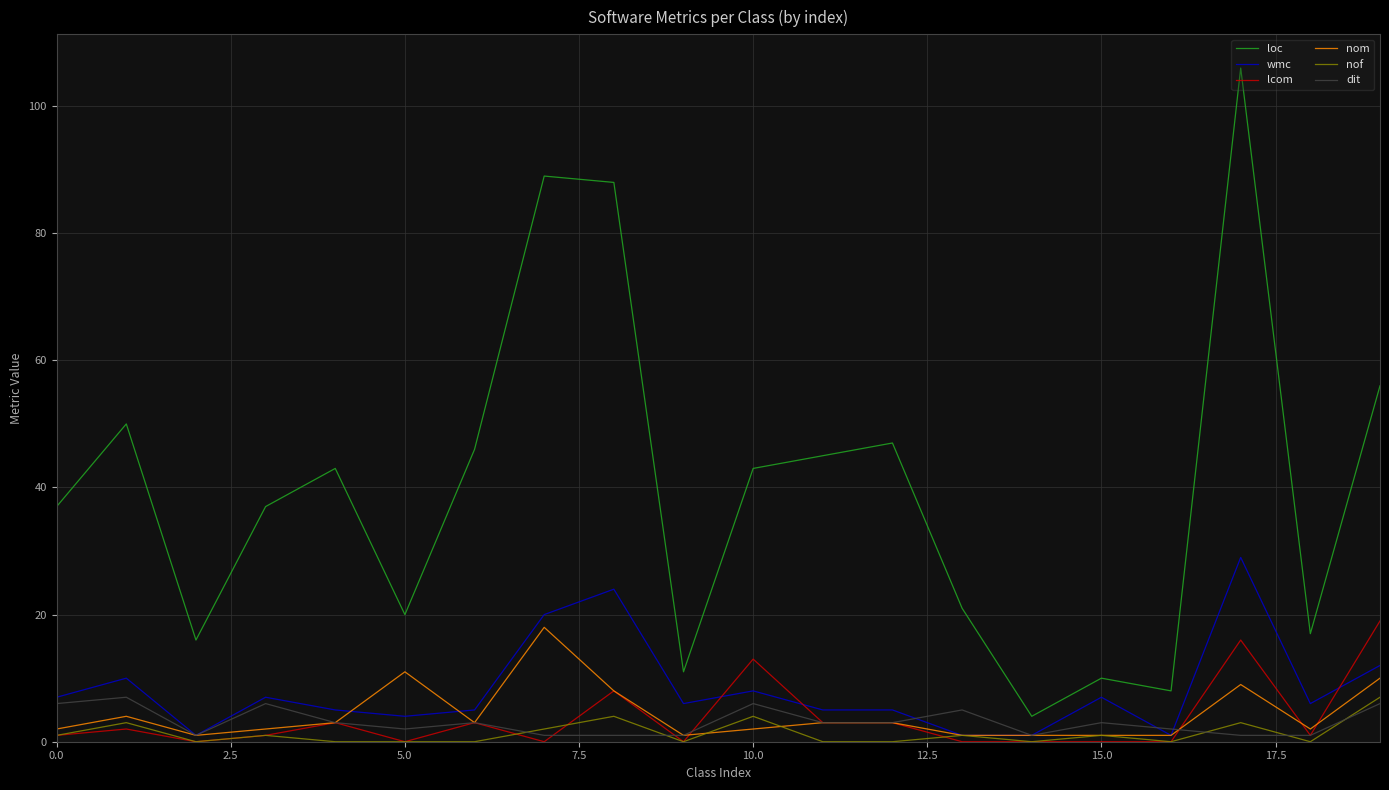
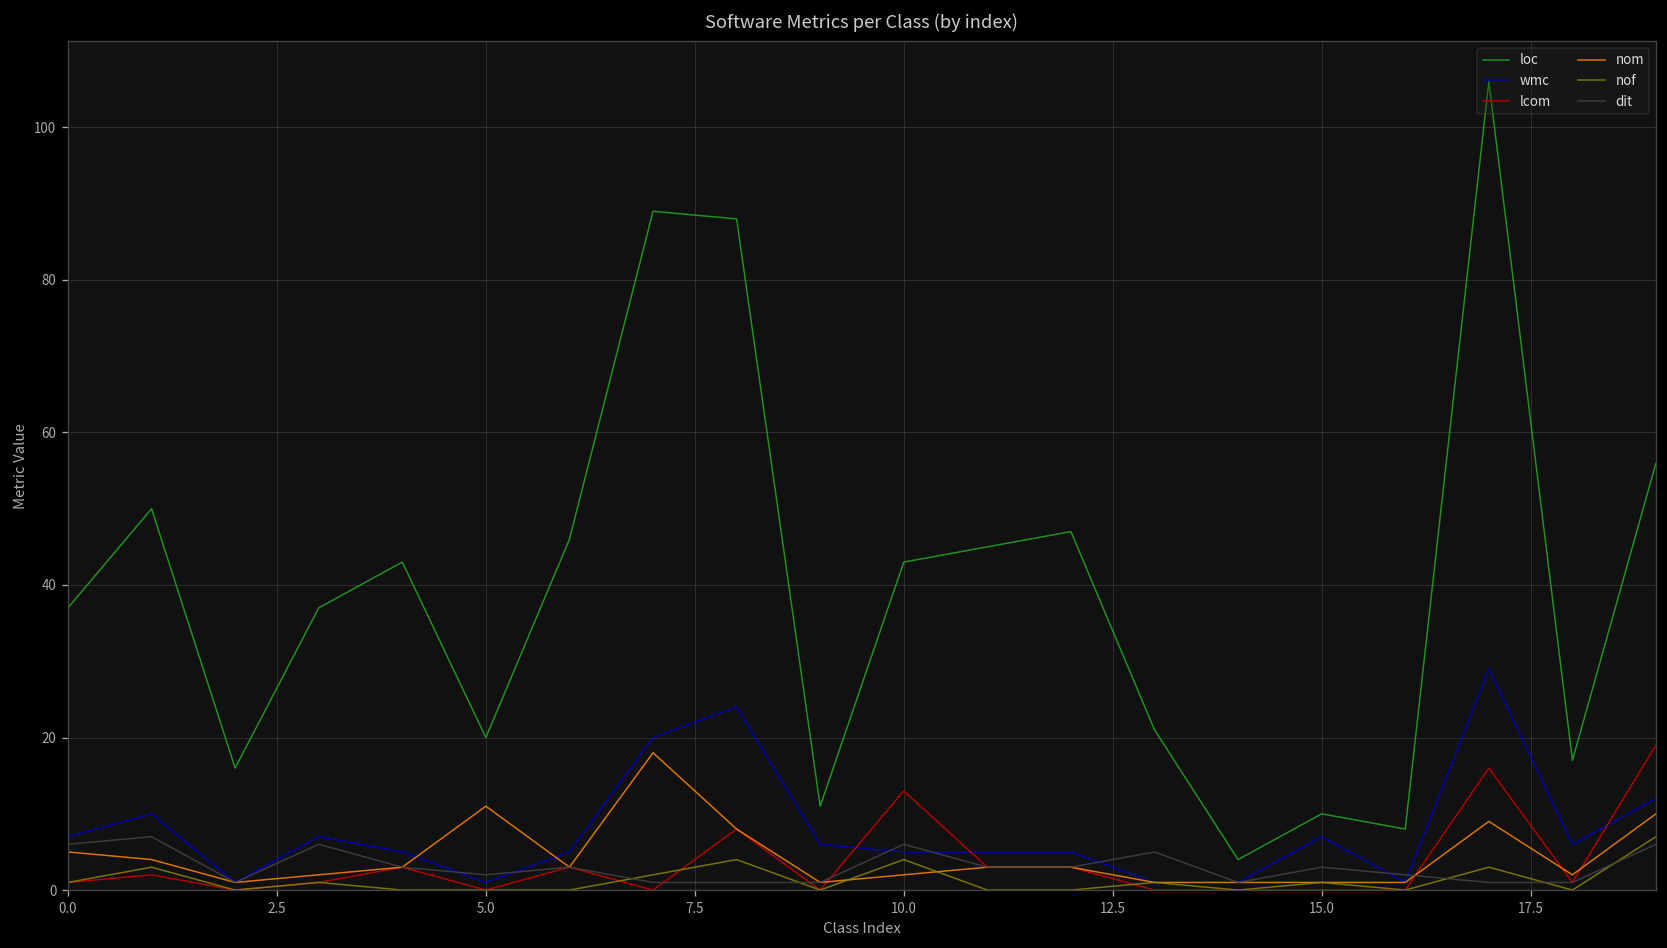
nom, 0.0: 2 -> 5
wmc, 5.0: 4 -> 1
wmc, 10.0: 8 -> 5
